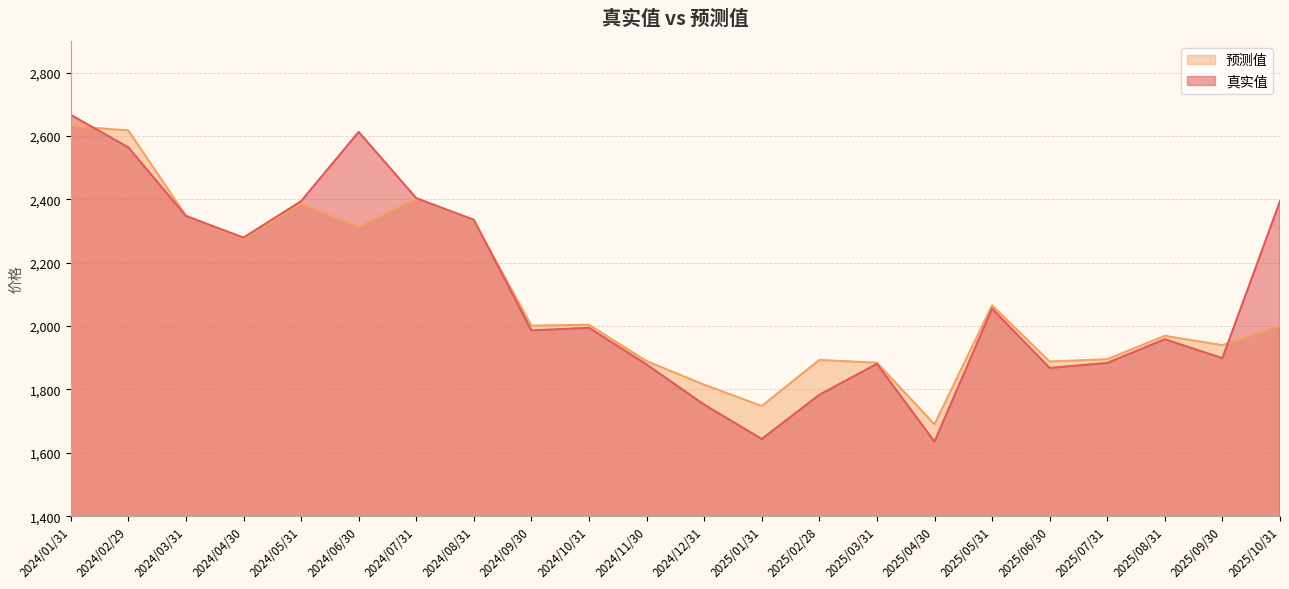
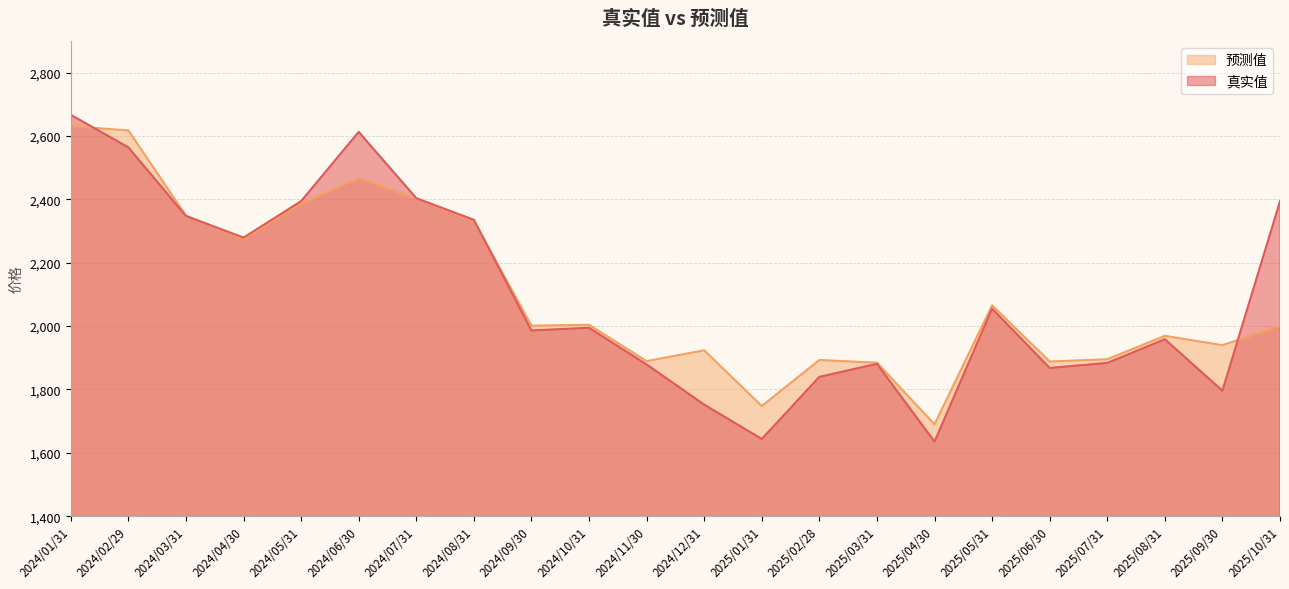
预测值, 2024/06/30: 2,310 -> 2,470
预测值, 2024/12/31: 1,810 -> 1,920
真实值, 2025/02/28: 1,780 -> 1,840
真实值, 2025/09/30: 1,900 -> 1,800
